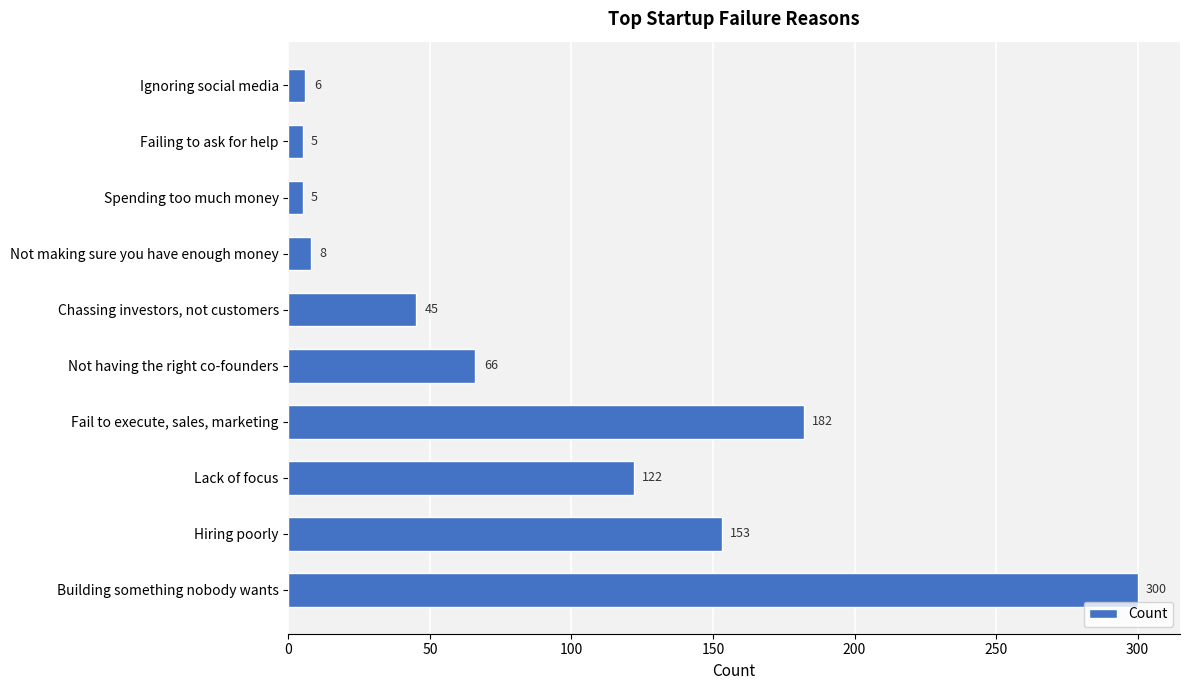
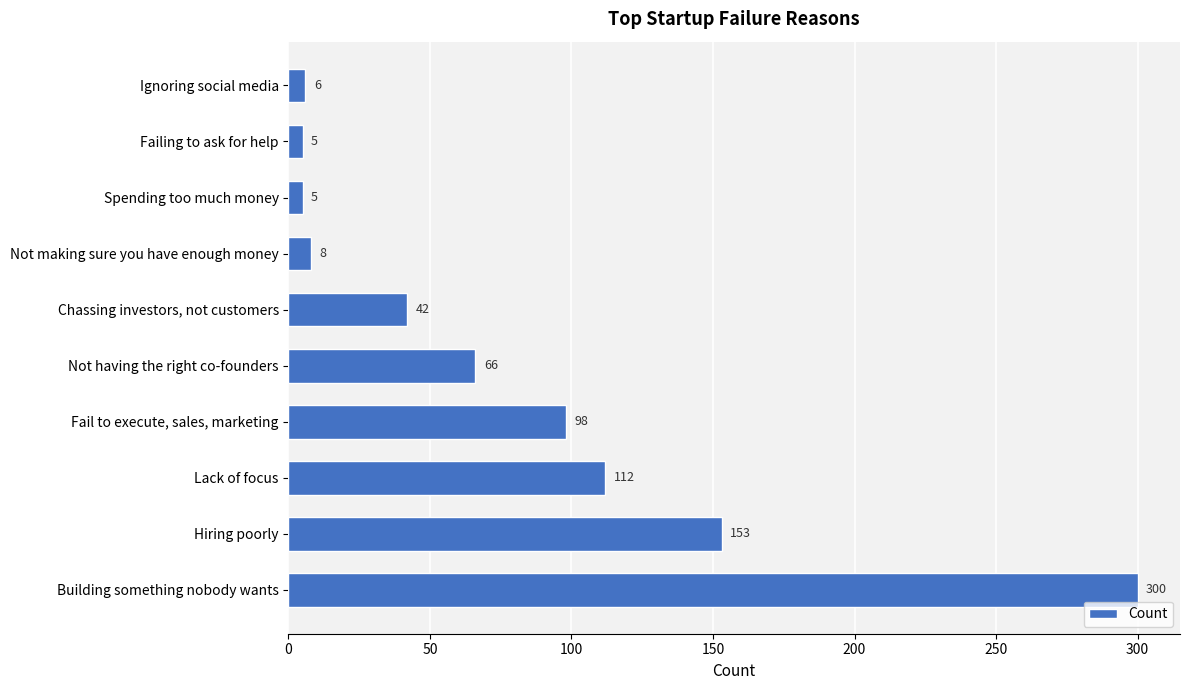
Chassing investors, not customers: 45 -> 42
Fail to execute, sales, marketing: 182 -> 98
Lack of focus: 122 -> 112
